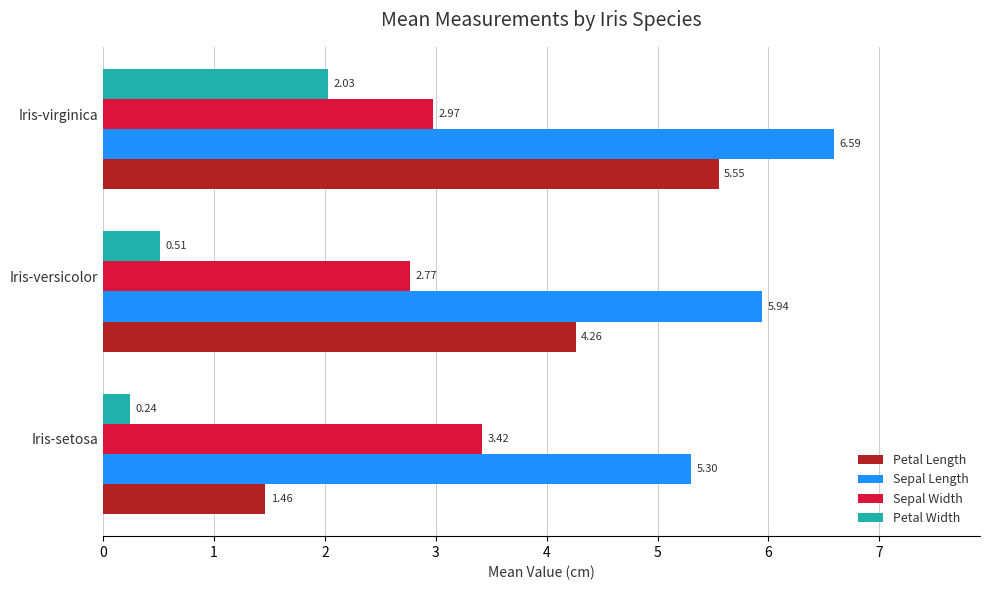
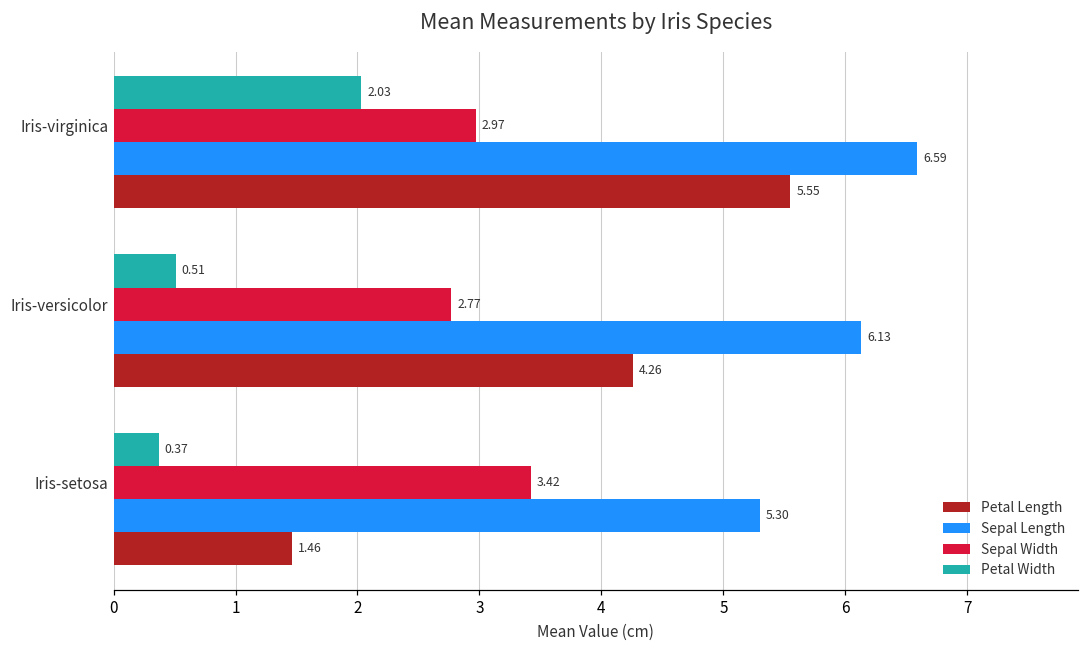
Sepal Length, Iris-versicolor: 5.94 -> 6.13
Petal Width, Iris-setosa: 0.24 -> 0.37
